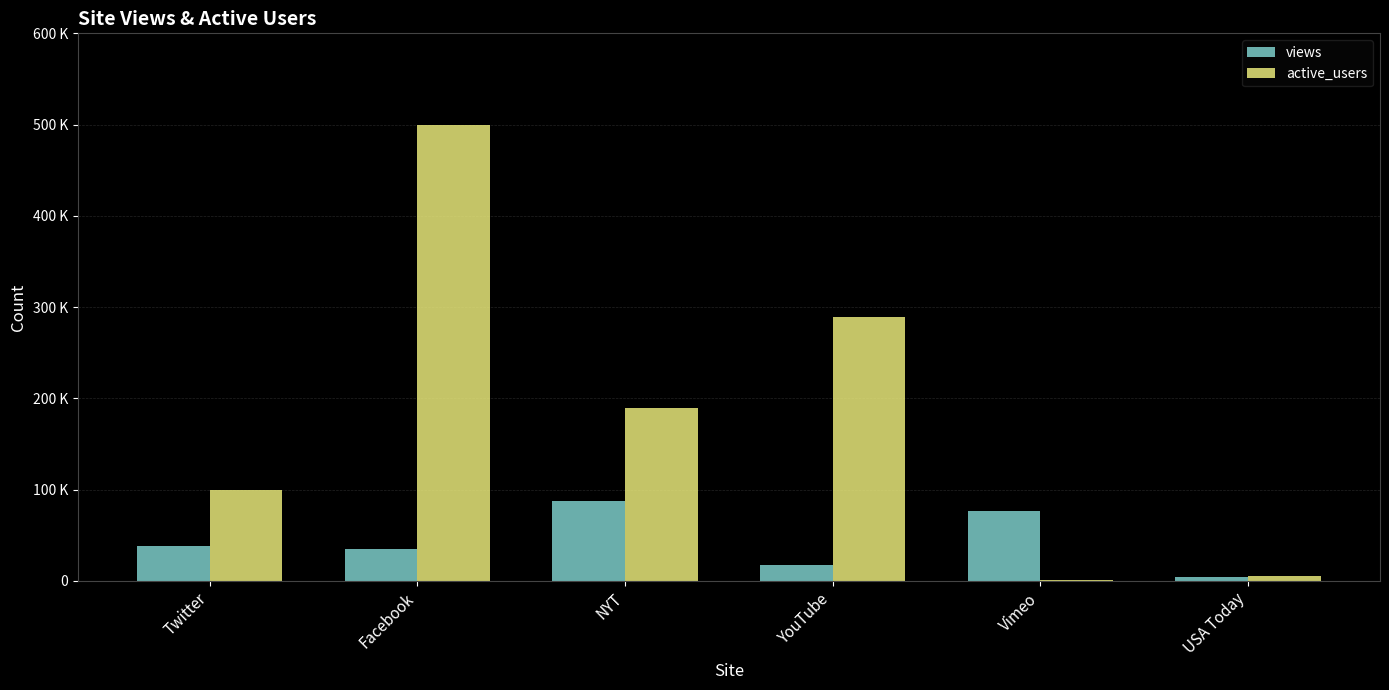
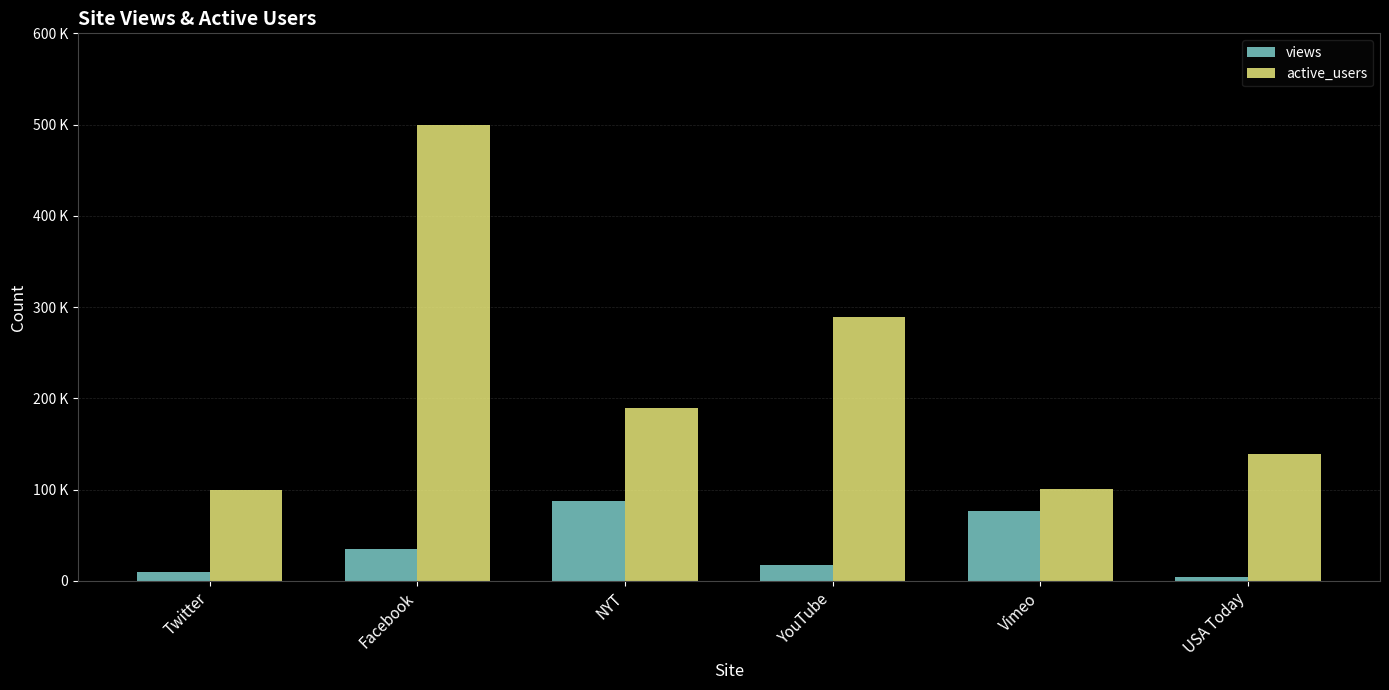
views, Twitter: 40000 -> 10000
active_users, Vimeo: 0 -> 100000
active_users, USA Today: 10000 -> 140000
